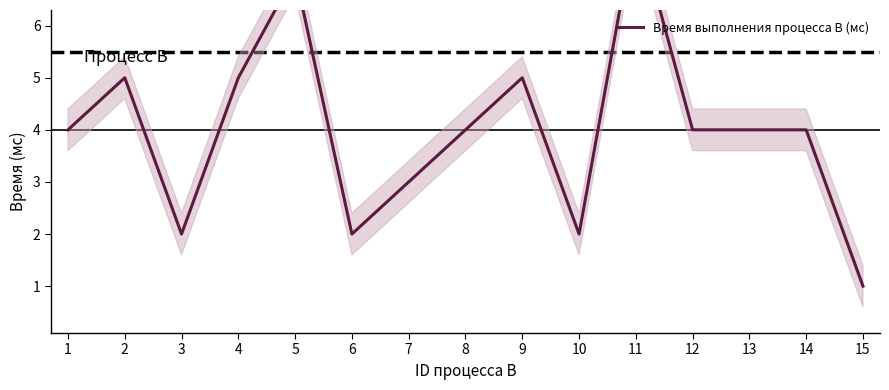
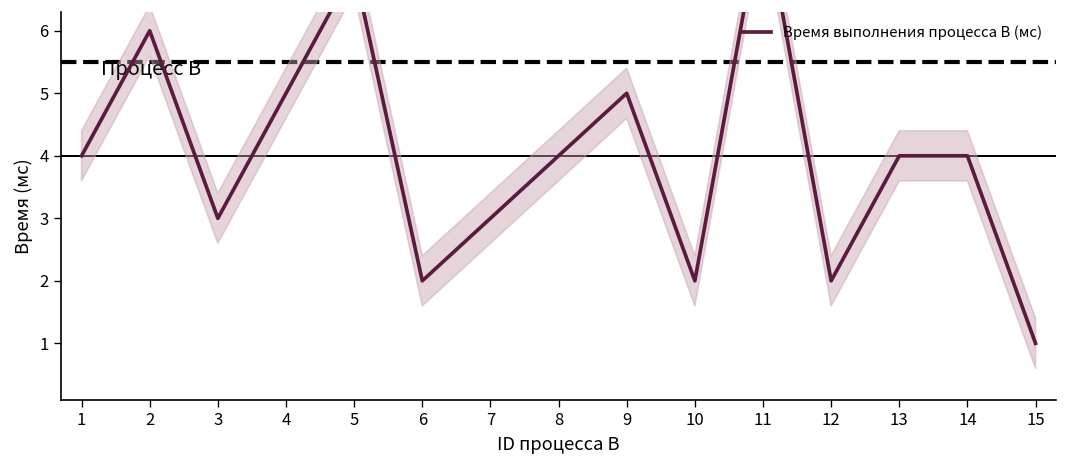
Время выполнения процесса B (мс), 2: 5 -> 6
Время выполнения процесса B (мс), 3: 2 -> 3
Время выполнения процесса B (мс), 12: 4 -> 2
